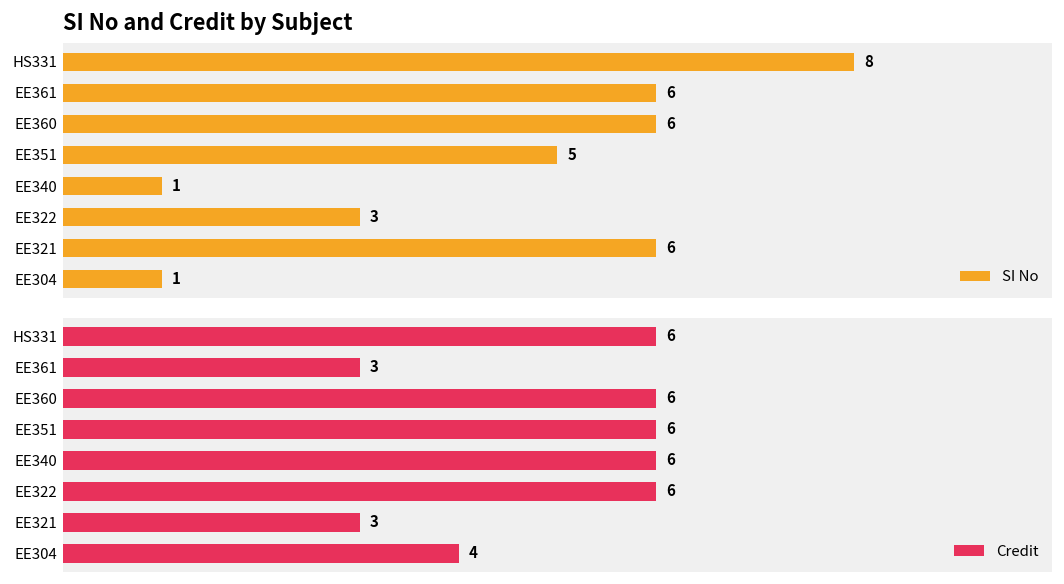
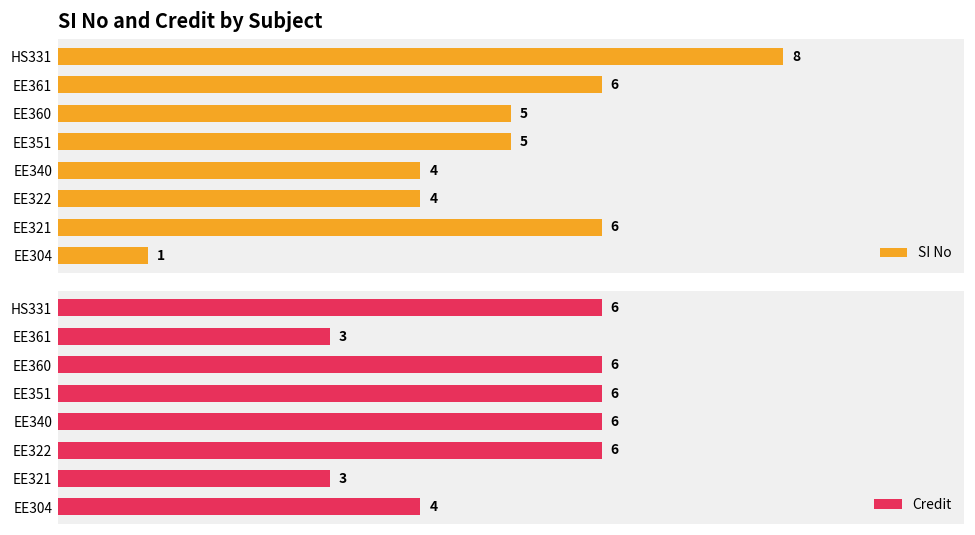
SI No and Credit by Subject, EE360: 6 -> 5
SI No and Credit by Subject, EE340: 1 -> 4
SI No and Credit by Subject, EE322: 3 -> 4
